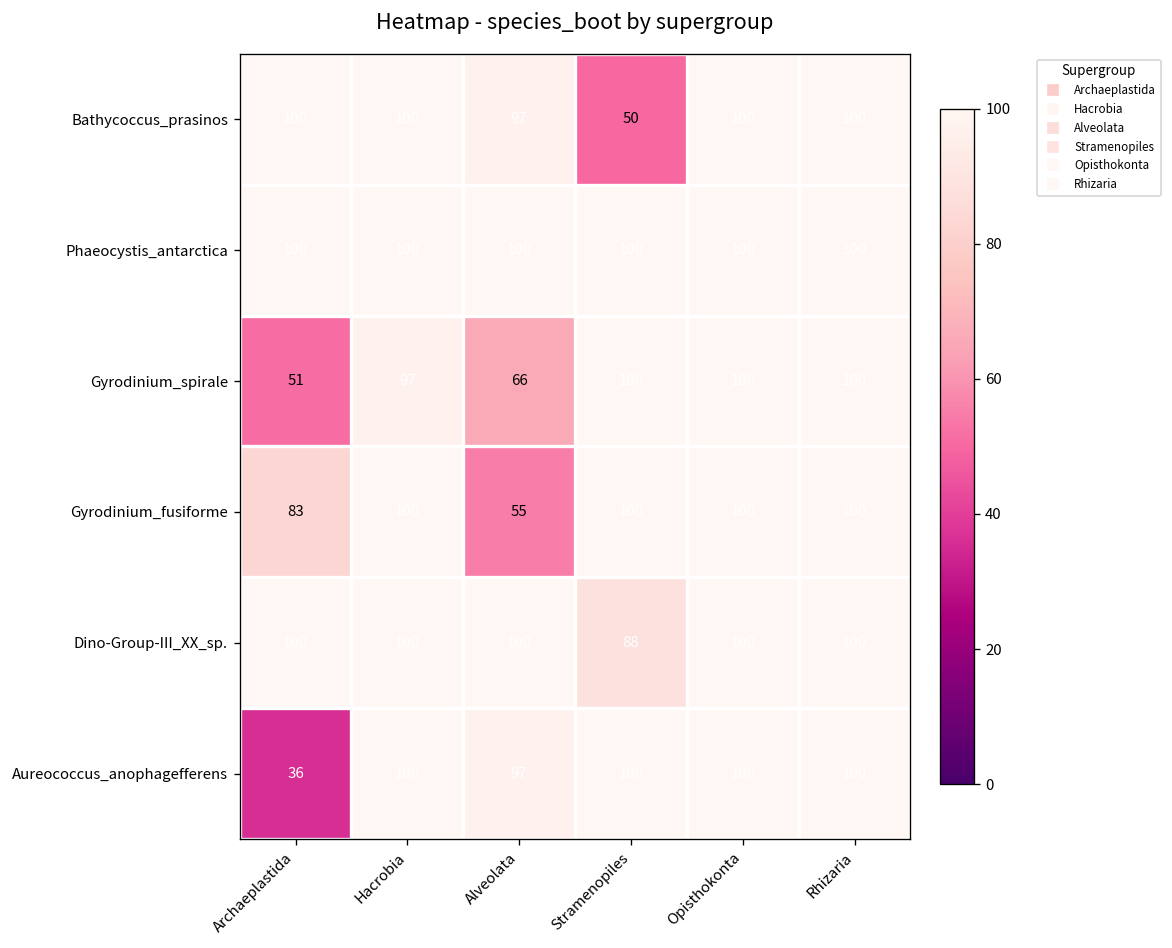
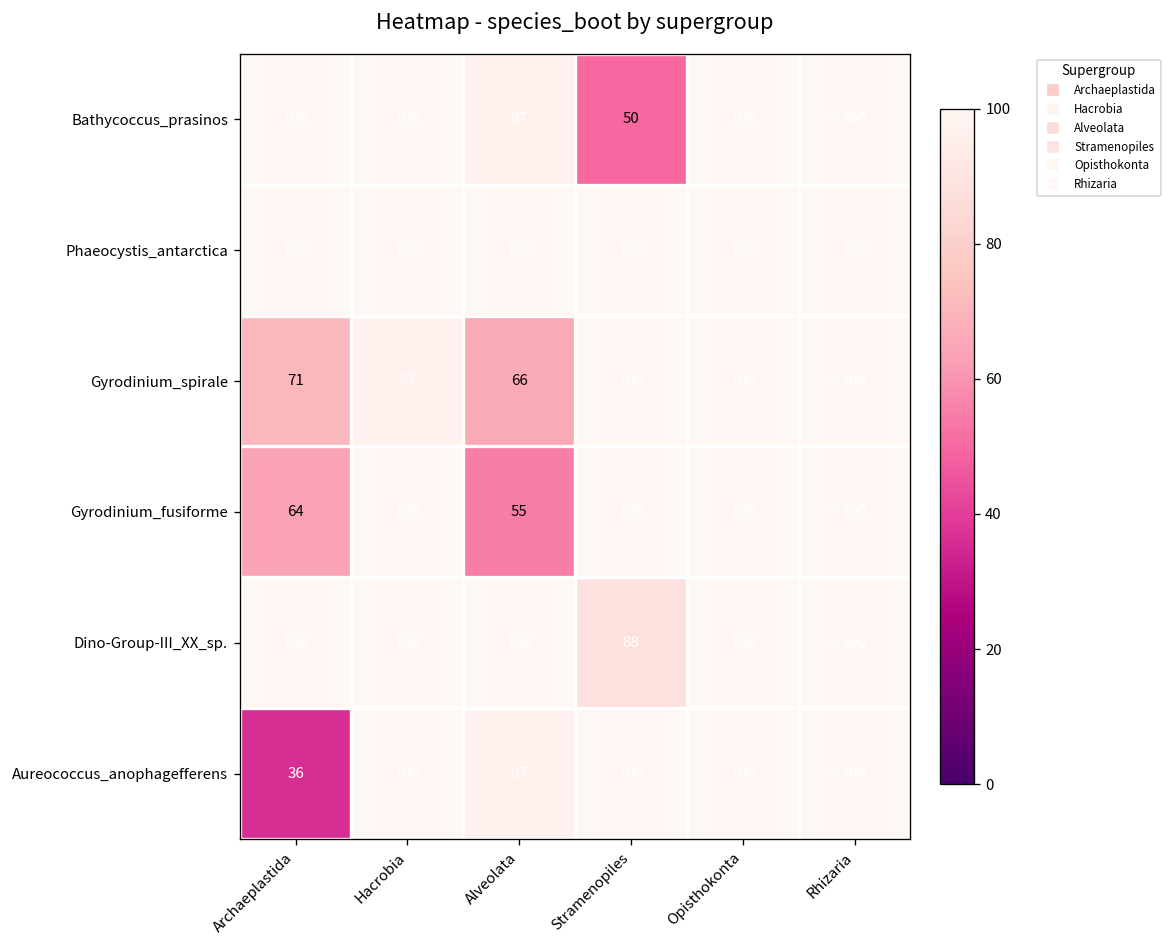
Gyrodinium_spirale, Archaeplastida: 51 -> 71
Gyrodinium_fusiforme, Archaeplastida: 83 -> 64
